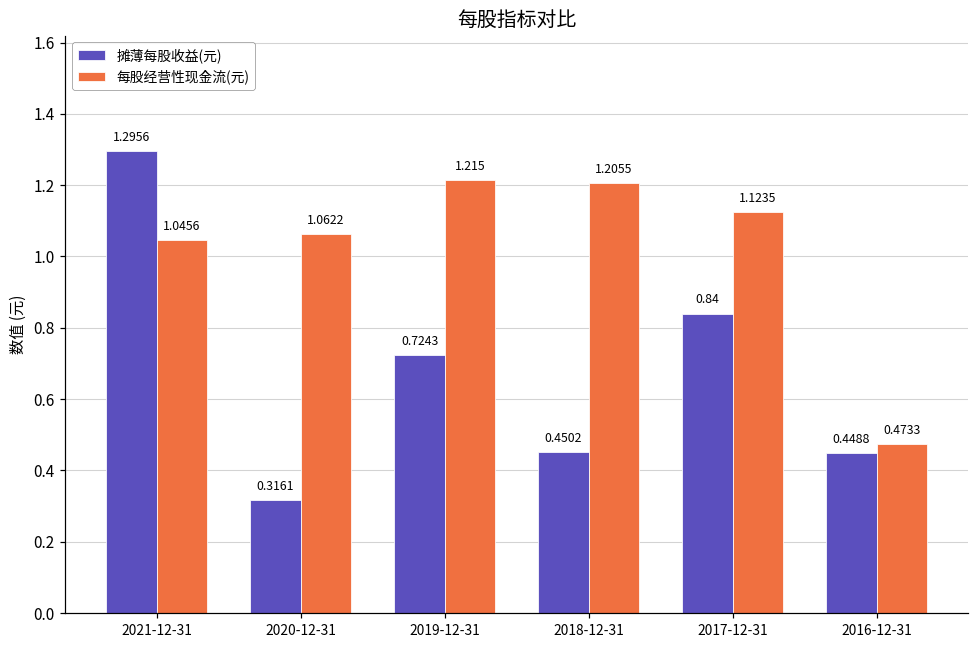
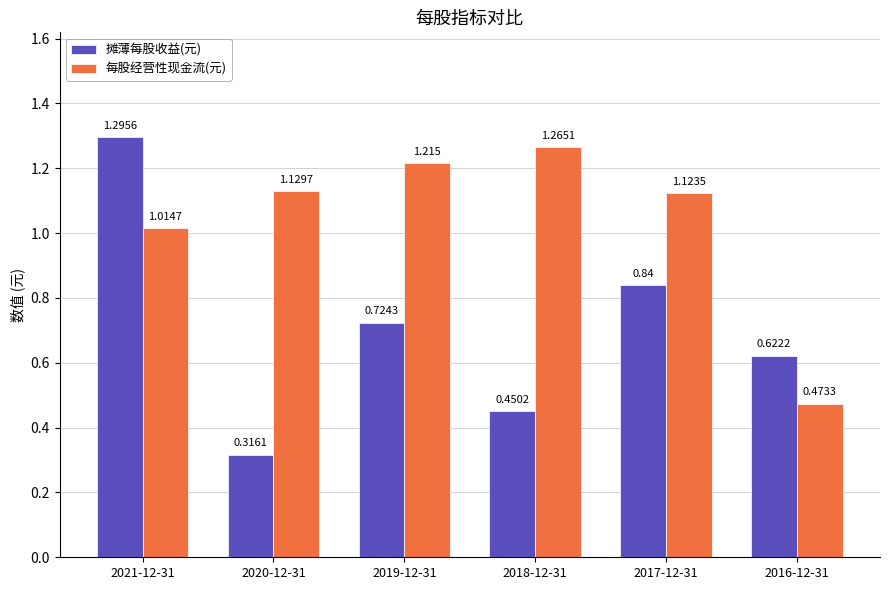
每股经营性现金流(元), 2021-12-31: 1.0456 -> 1.0147
每股经营性现金流(元), 2020-12-31: 1.0622 -> 1.1297
每股经营性现金流(元), 2018-12-31: 1.2055 -> 1.2651
摊薄每股收益(元), 2016-12-31: 0.4488 -> 0.6222
